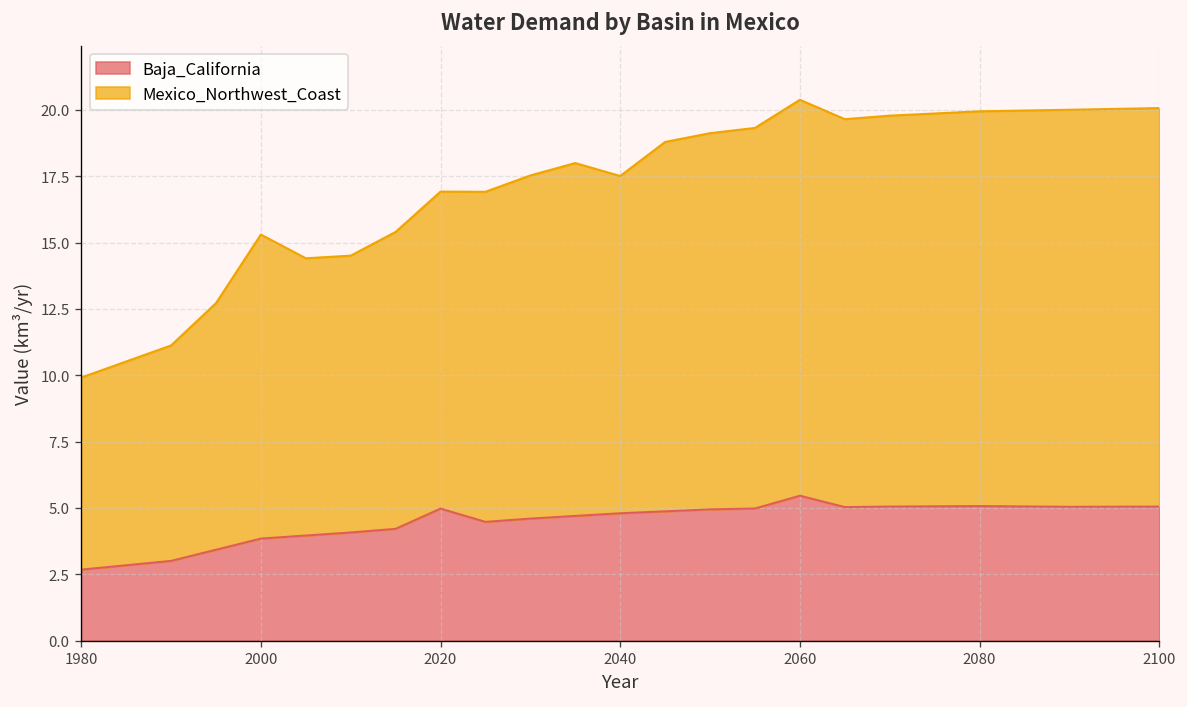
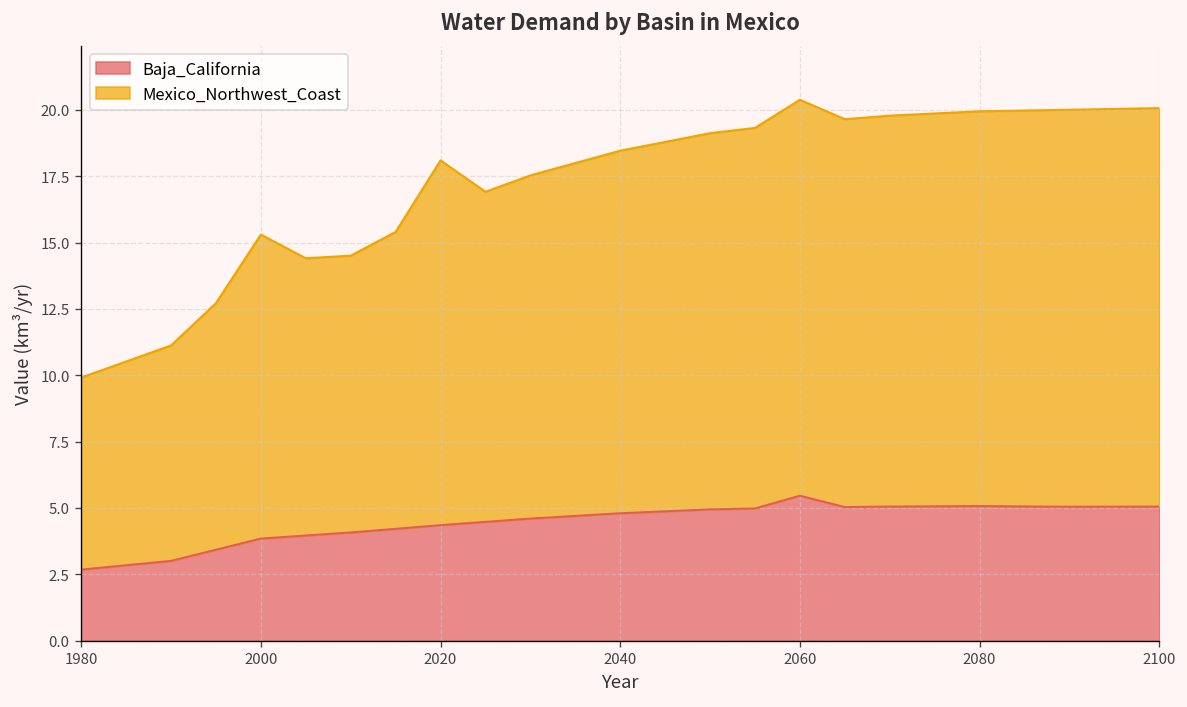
Baja_California, 2020: 5.0 -> 4.4
Mexico_Northwest_Coast, 2020: 11.9 -> 13.7
Mexico_Northwest_Coast, 2040: 12.7 -> 13.7
